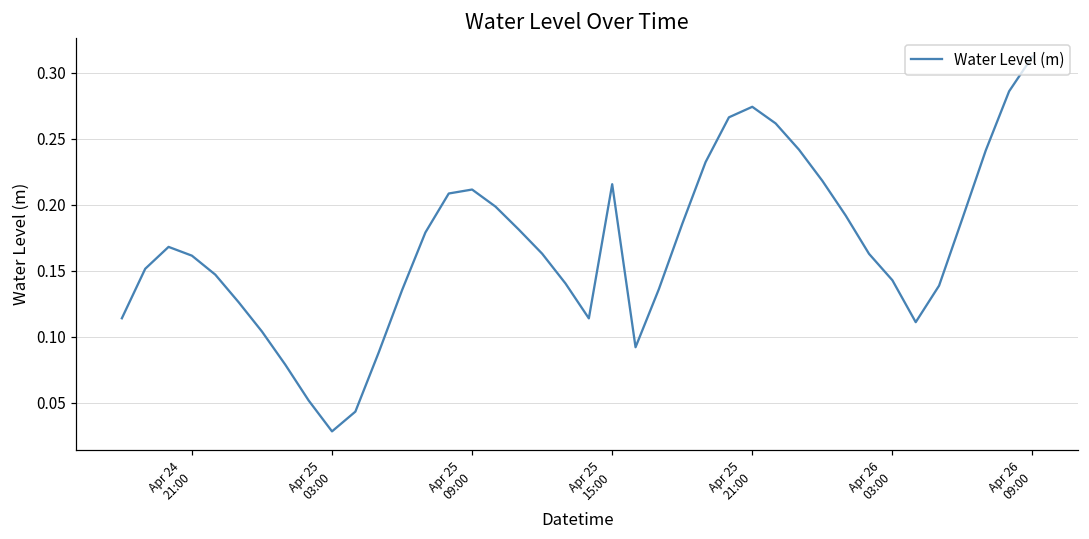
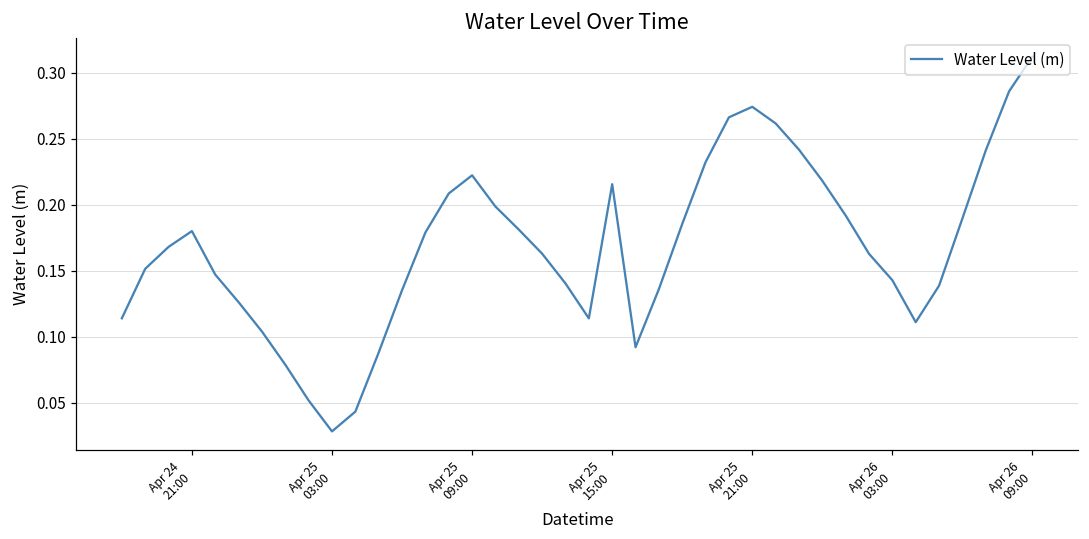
Apr 24 21:00: 0.161 -> 0.180
Apr 25 09:00: 0.212 -> 0.222
